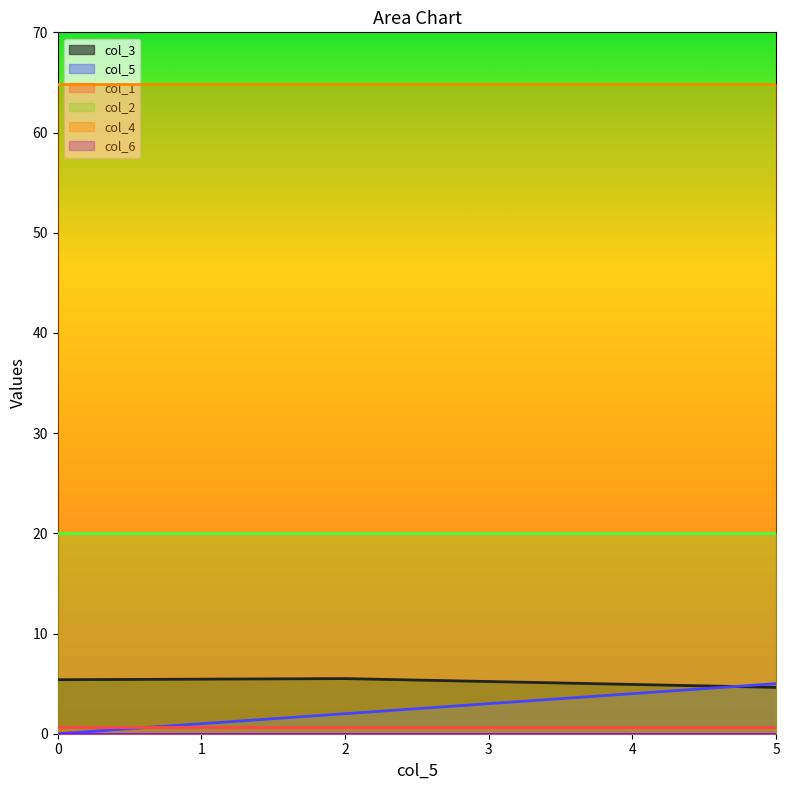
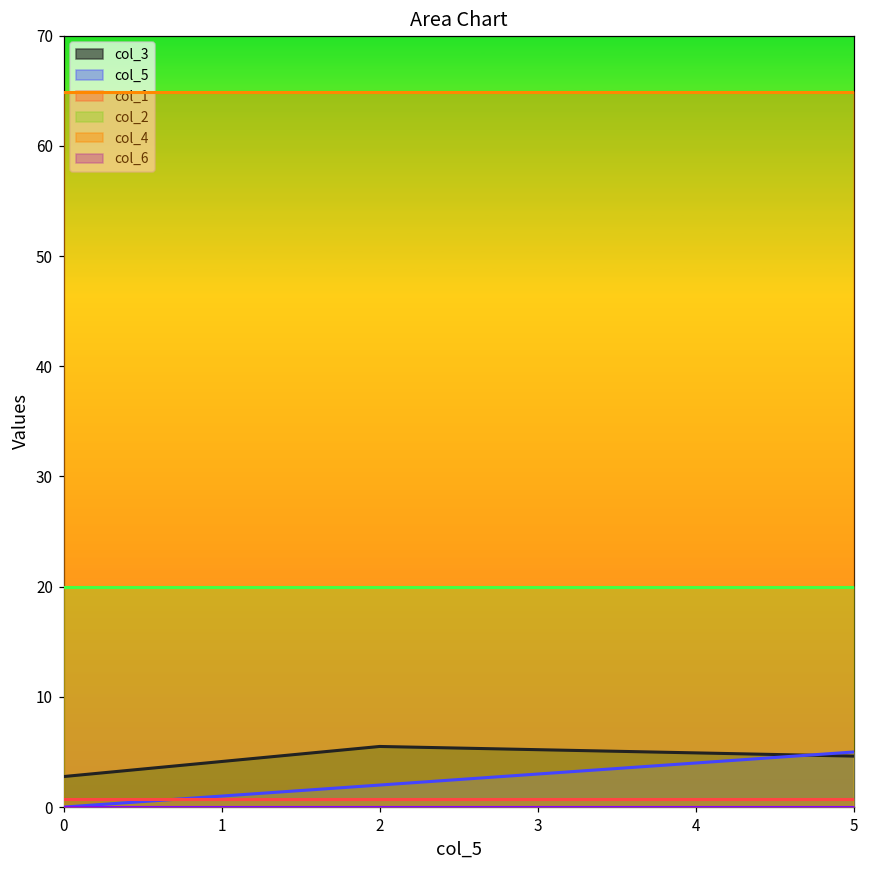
col_3, 0: 5.4 -> 2.8
